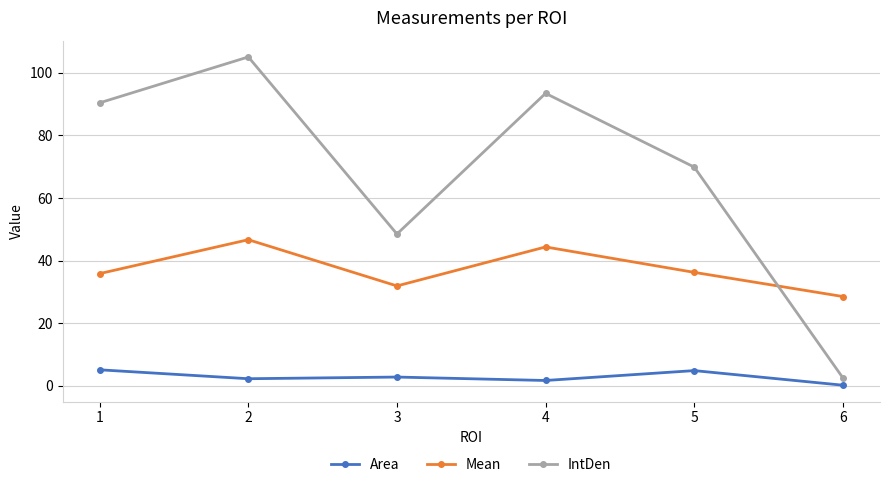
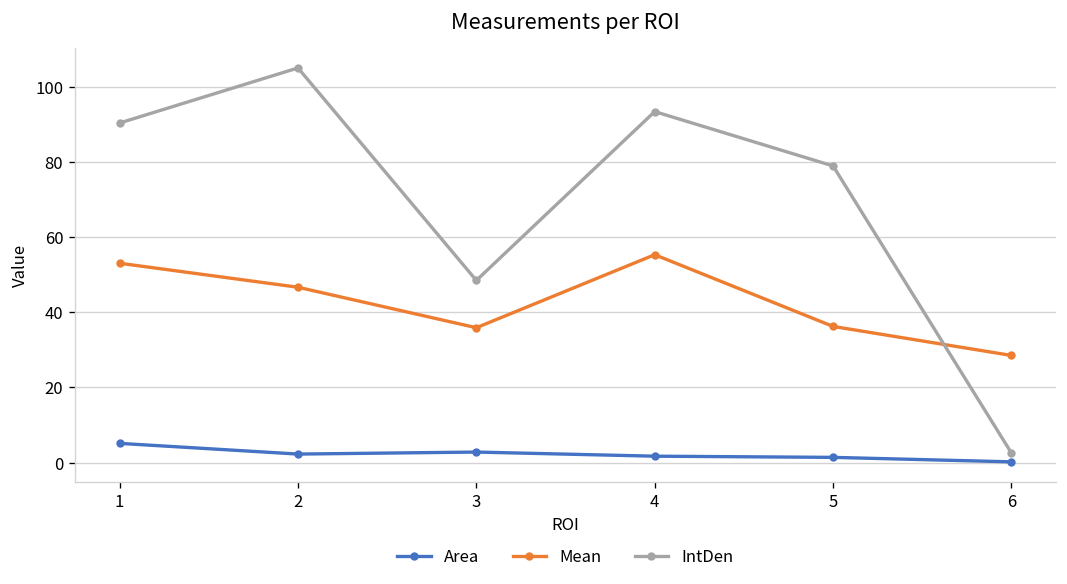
Mean, 1: 36 -> 53
Mean, 3: 32 -> 36
Mean, 4: 44 -> 55
Area, 5: 5 -> 1
IntDen, 5: 70 -> 79
